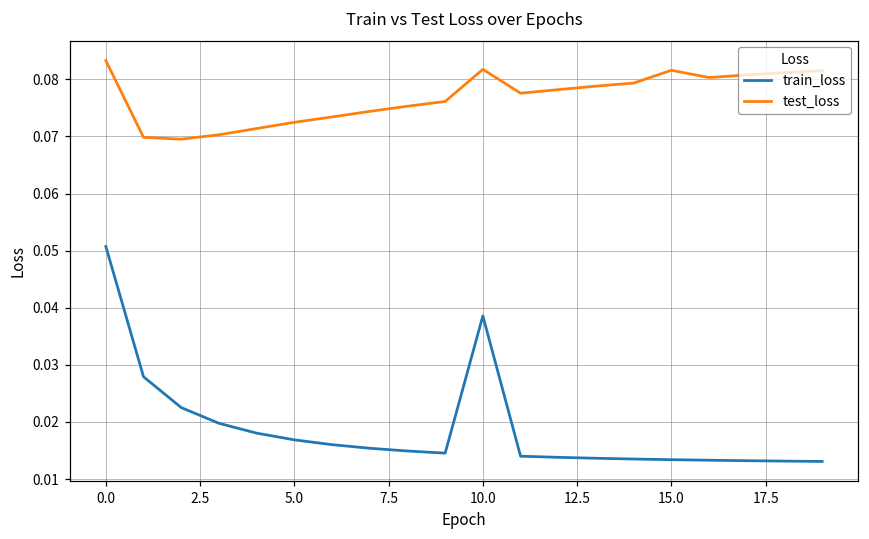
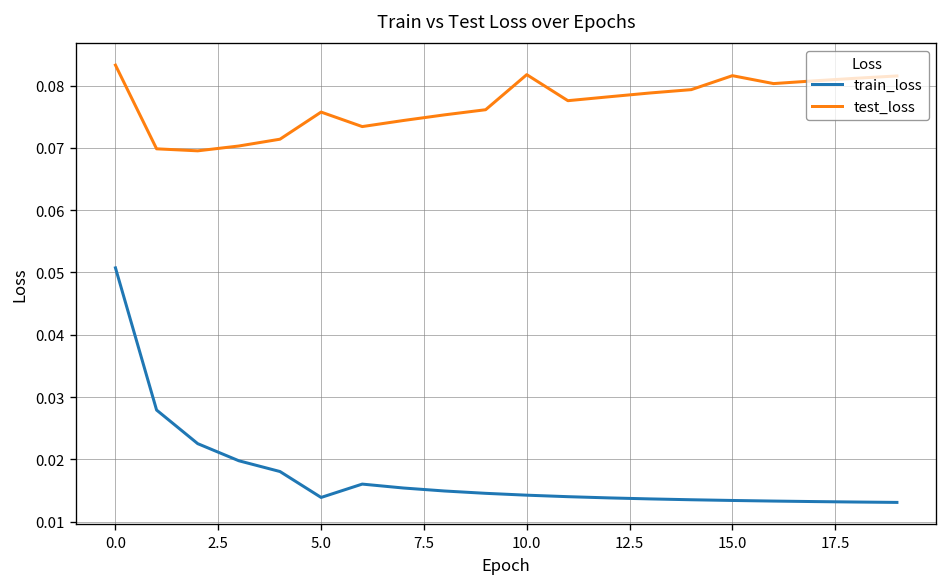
train_loss, 5.0: 0.017 -> 0.014
test_loss, 5.0: 0.072 -> 0.076
train_loss, 10.0: 0.039 -> 0.014
